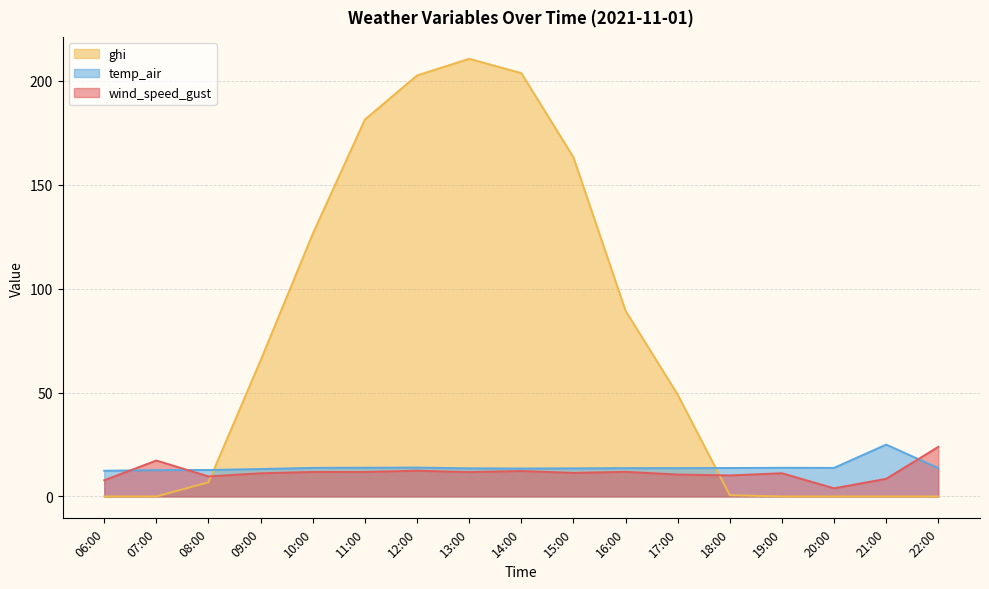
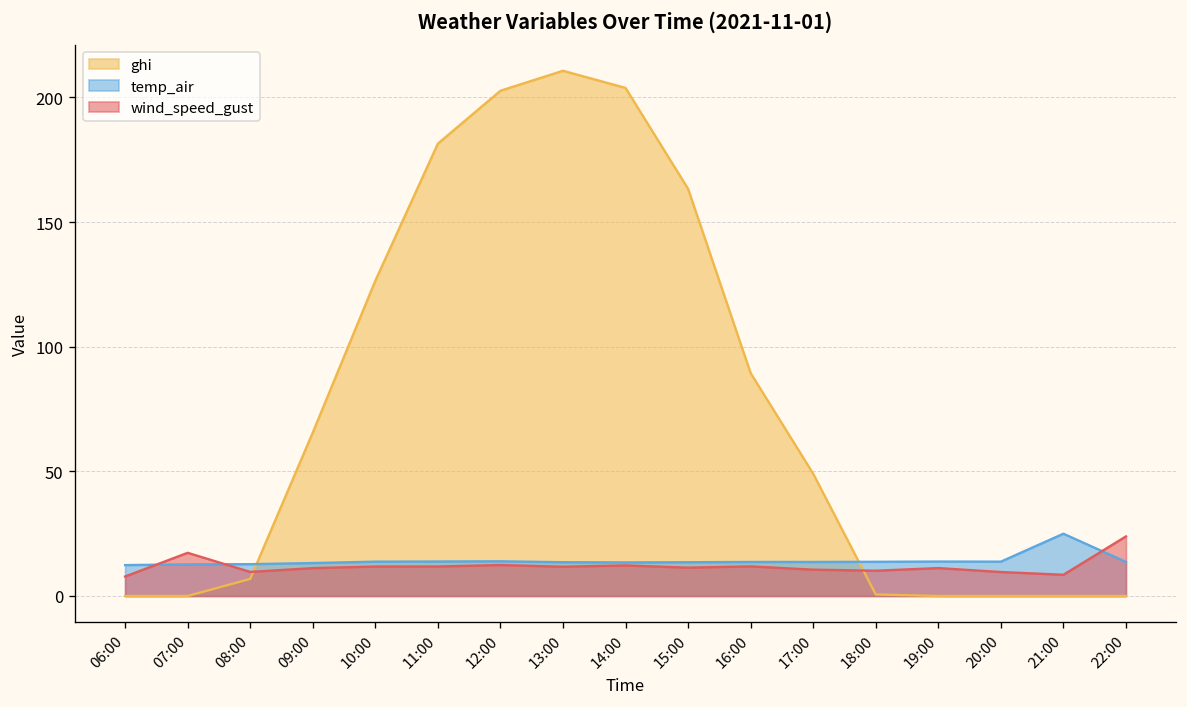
wind_speed_gust, 20:00: 4 -> 10
